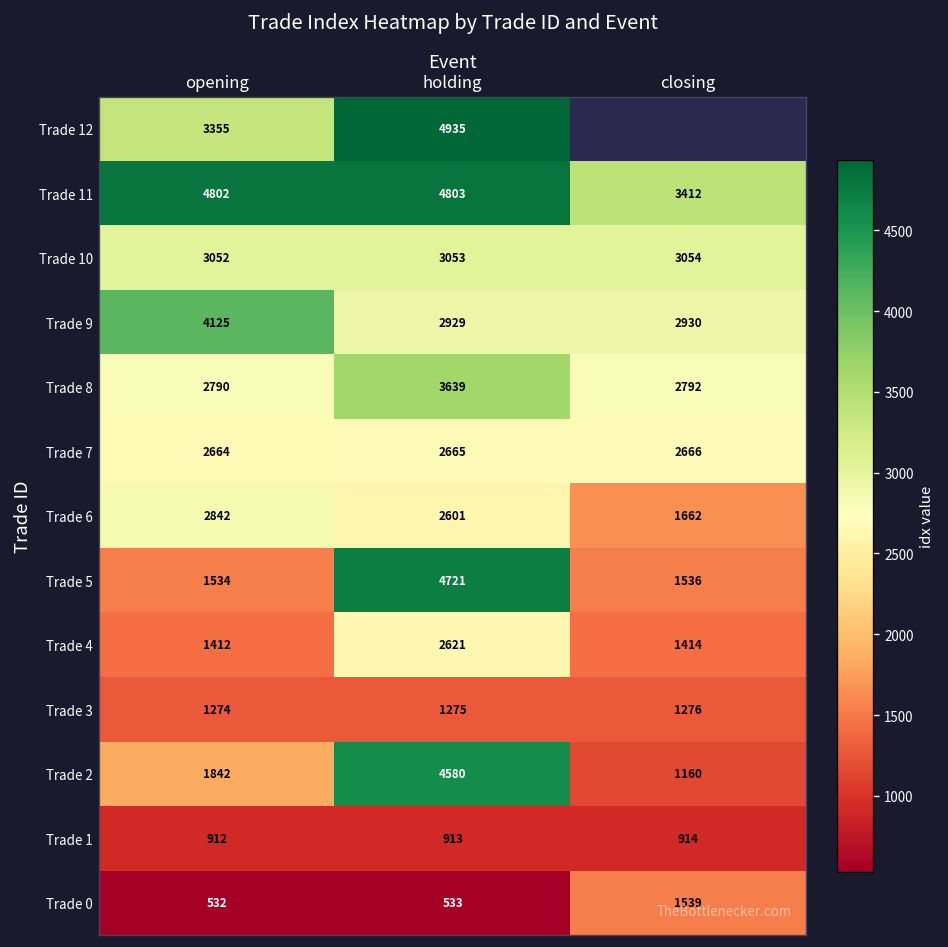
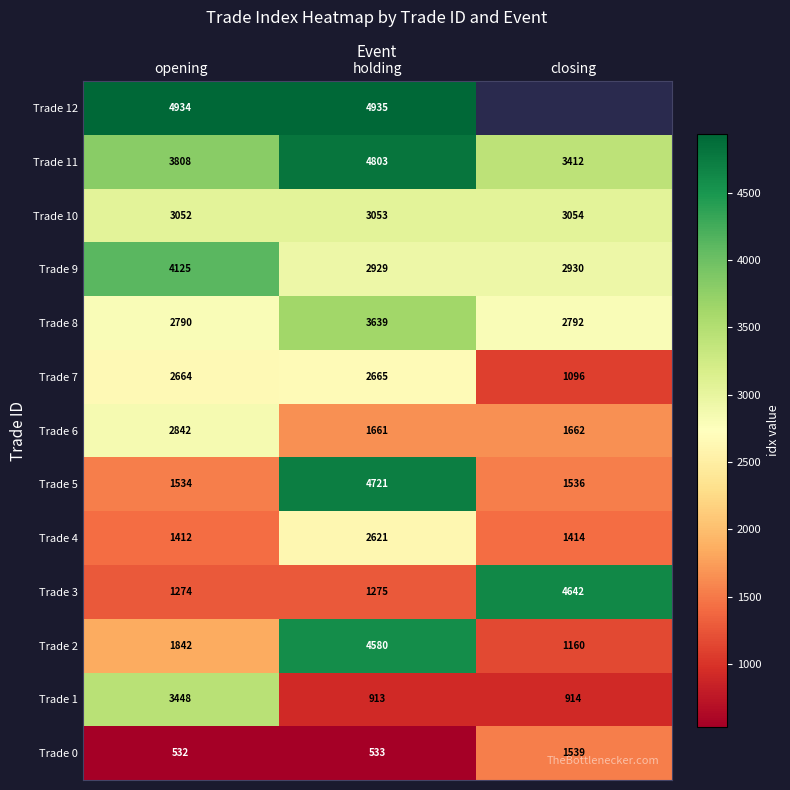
Trade 12, opening: 3355 -> 4934
Trade 11, opening: 4802 -> 3808
Trade 7, closing: 2666 -> 1096
Trade 6, holding: 2601 -> 1661
Trade 3, closing: 1276 -> 4642
Trade 1, opening: 912 -> 3448
